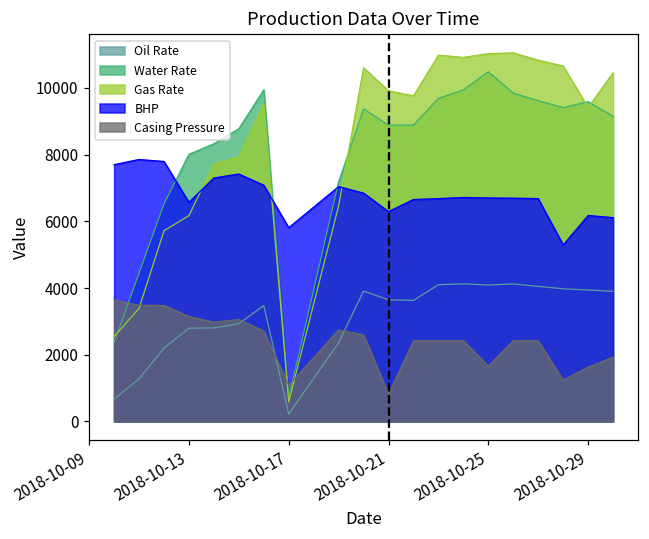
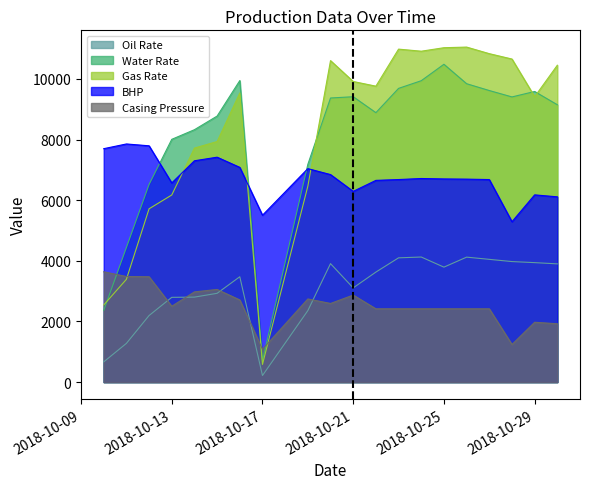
Casing Pressure, 2018-10-13: 3100 -> 2500
BHP, 2018-10-17: 5800 -> 5500
Oil Rate, 2018-10-21: 3600 -> 3100
Water Rate, 2018-10-21: 8900 -> 9400
Casing Pressure, 2018-10-21: 800 -> 2900
Oil Rate, 2018-10-25: 4100 -> 3800
Casing Pressure, 2018-10-25: 1700 -> 2400
Casing Pressure, 2018-10-29: 1600 -> 2000
